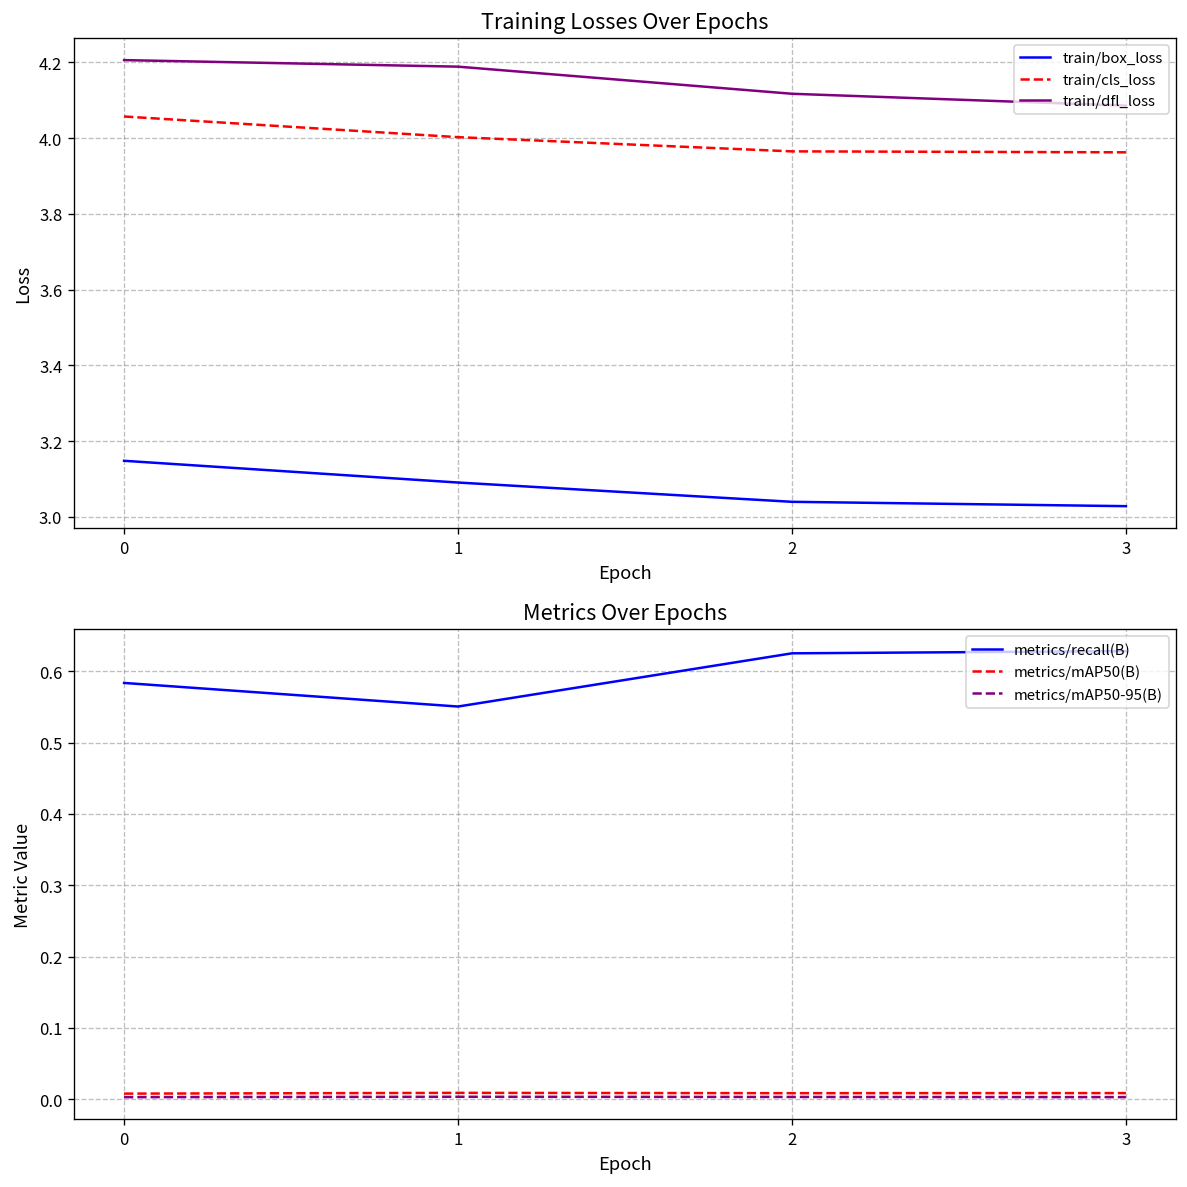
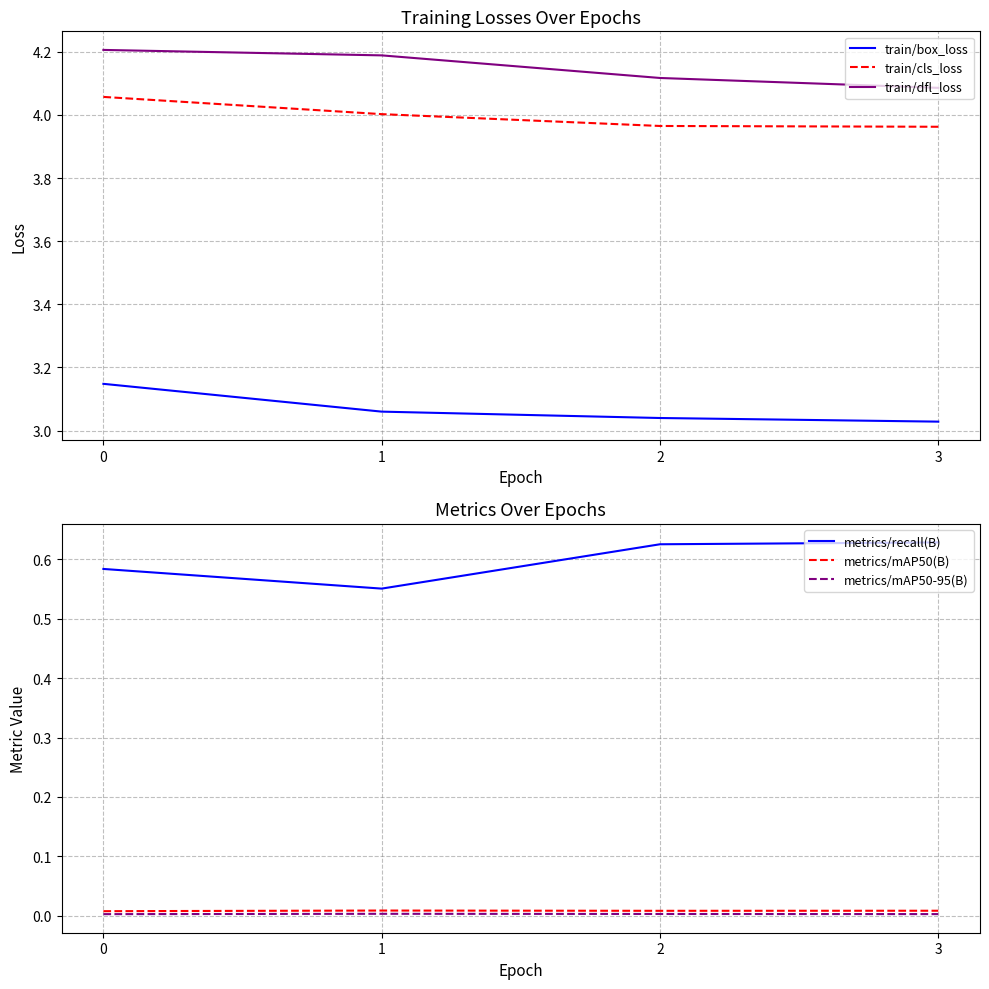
Training Losses Over Epochs, train/box_loss, 1: 3.09 -> 3.06
